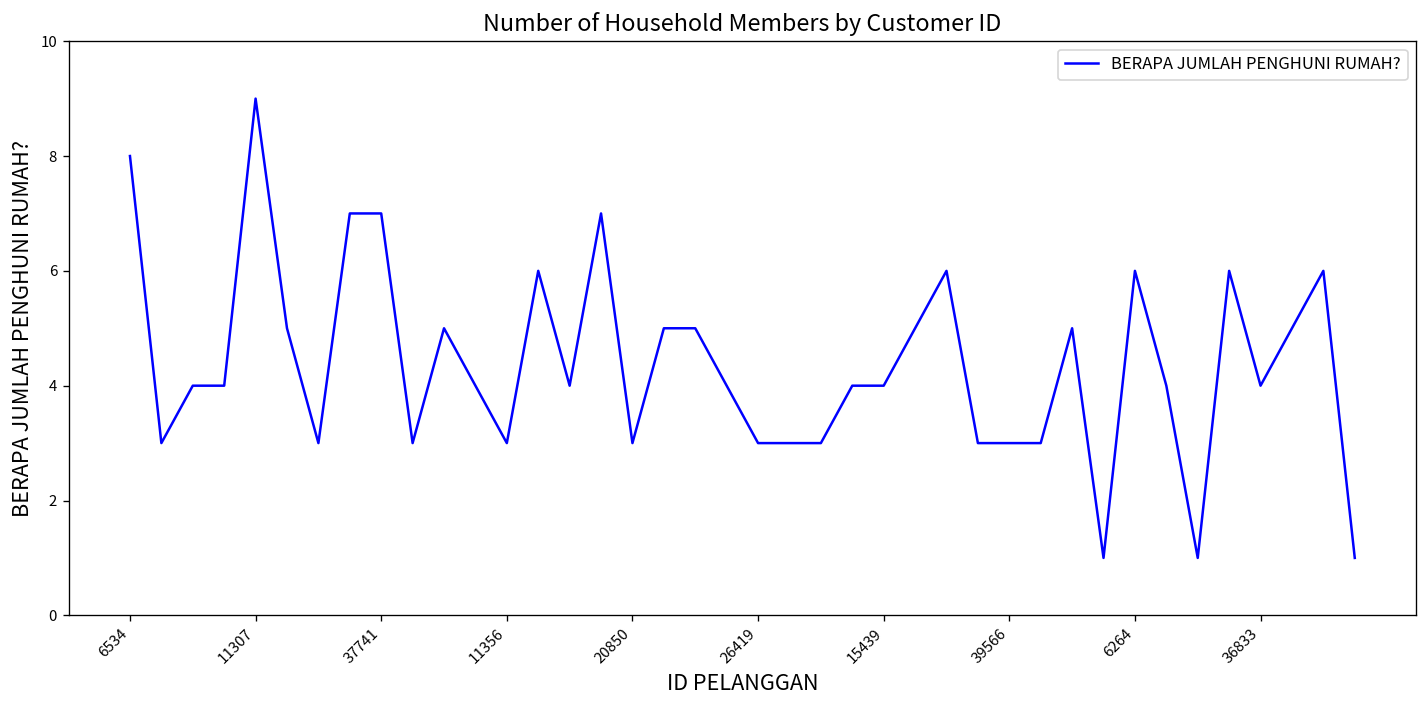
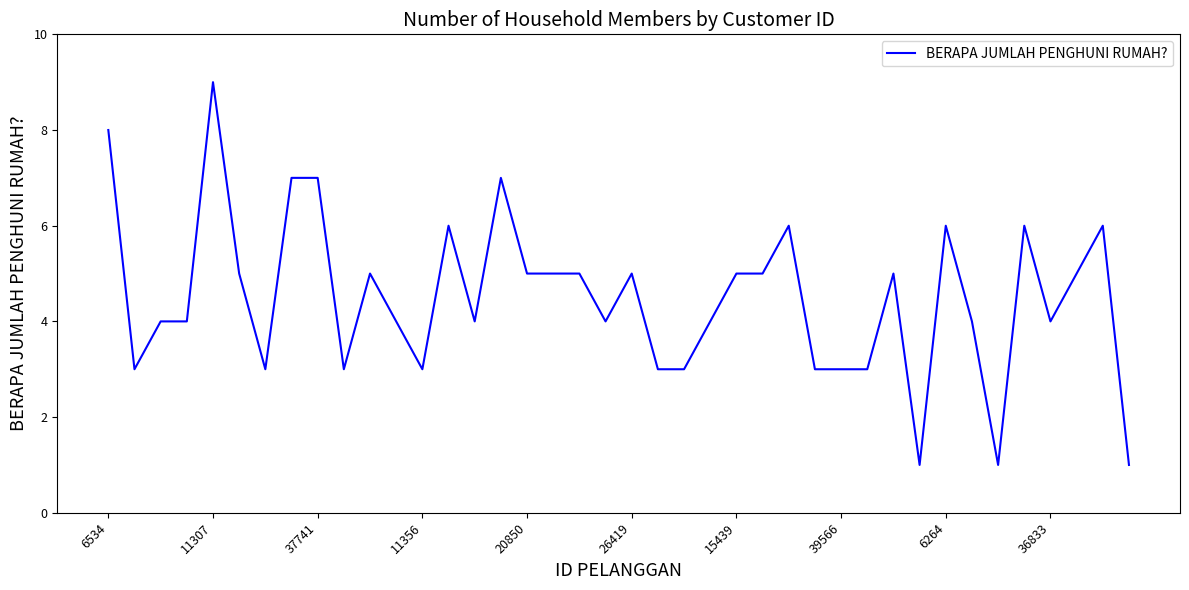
20850: 3 -> 5
26419: 3 -> 5
15439: 4 -> 5
